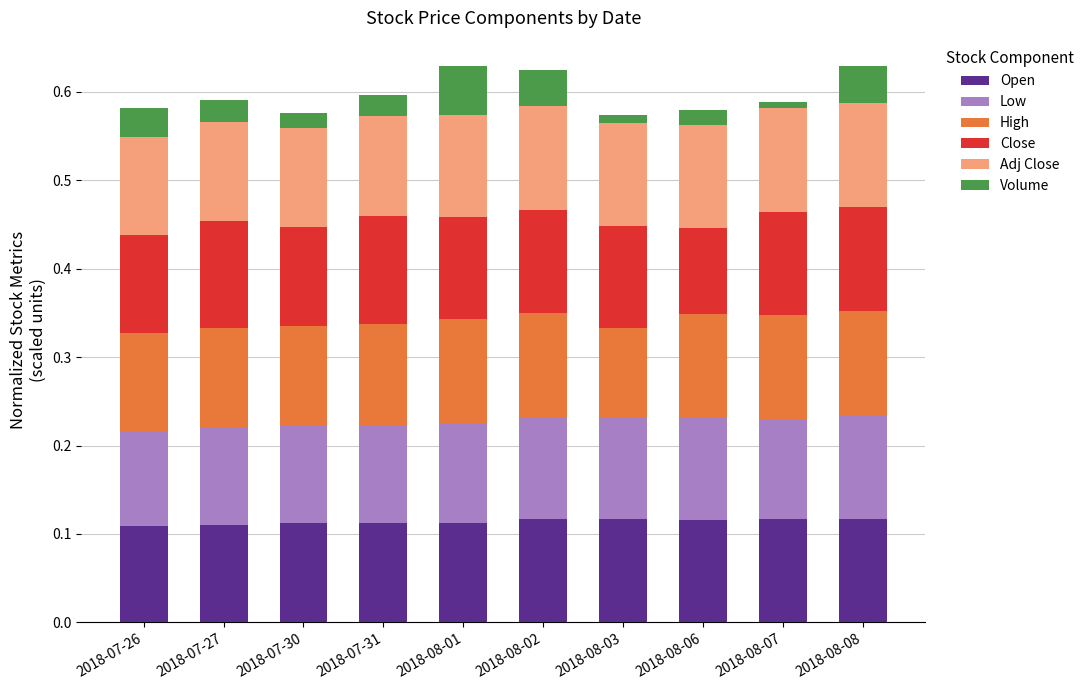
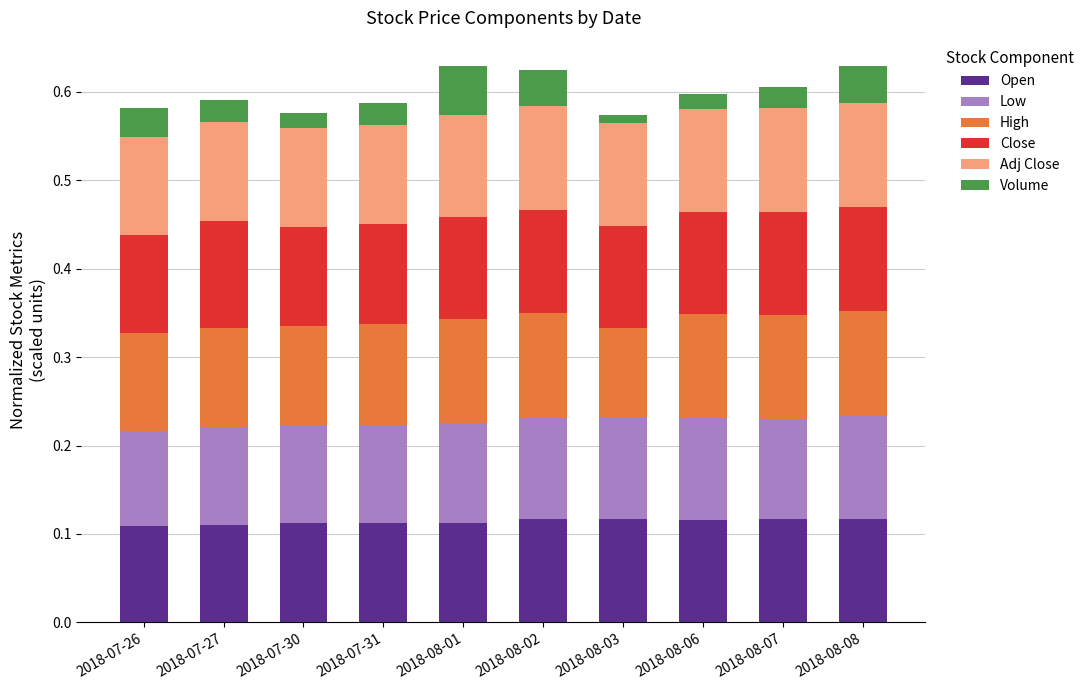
Close, 2018-07-31: 0.12 -> 0.11
Close, 2018-08-06: 0.10 -> 0.12
Volume, 2018-08-07: 0.01 -> 0.02
